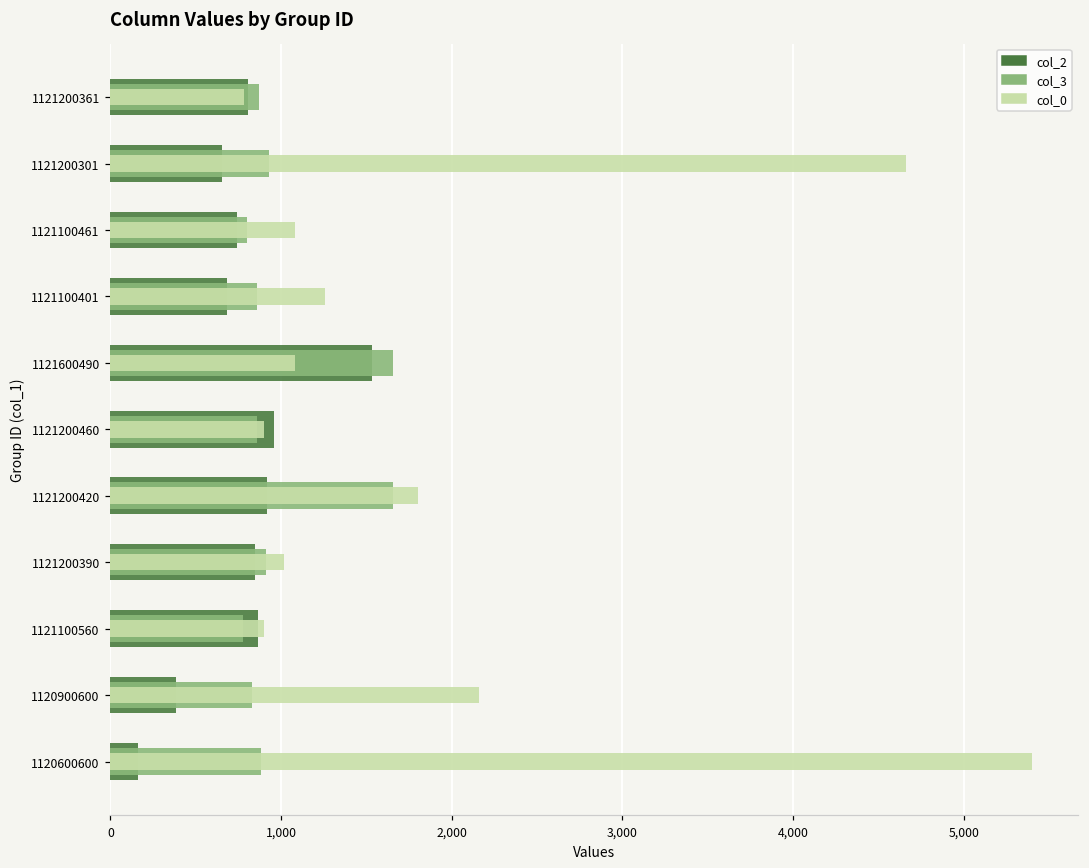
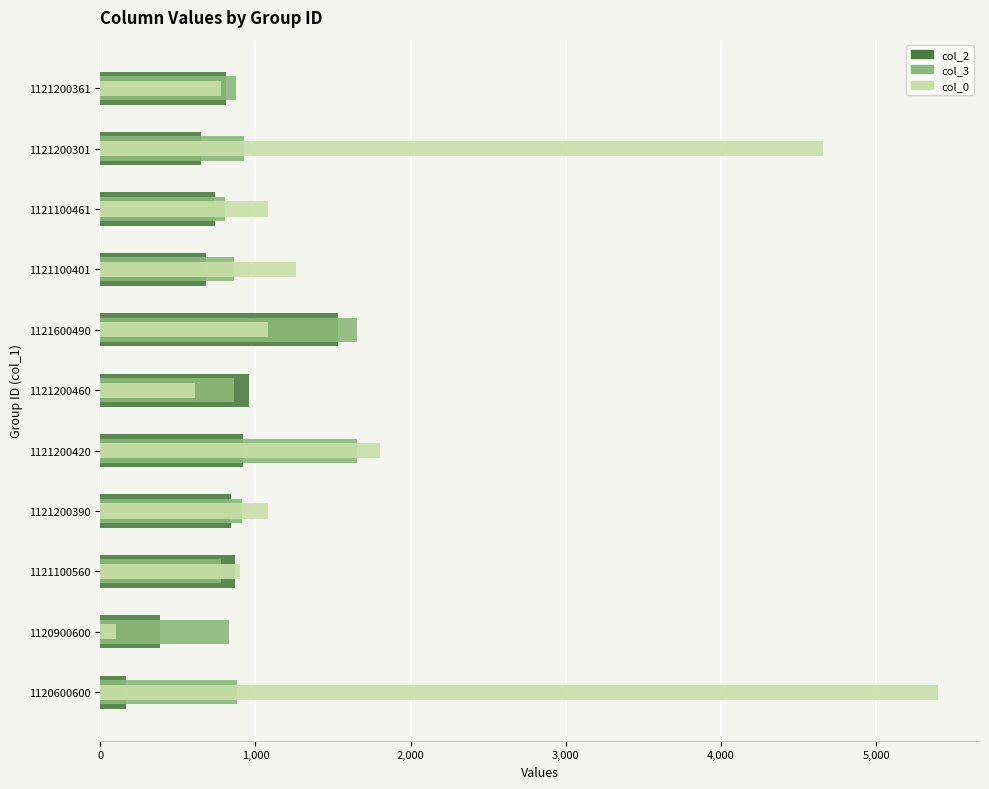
col_0, 1121200460: 900 -> 610
col_0, 1121200390: 1,010 -> 1,080
col_0, 1120900600: 2,160 -> 100
